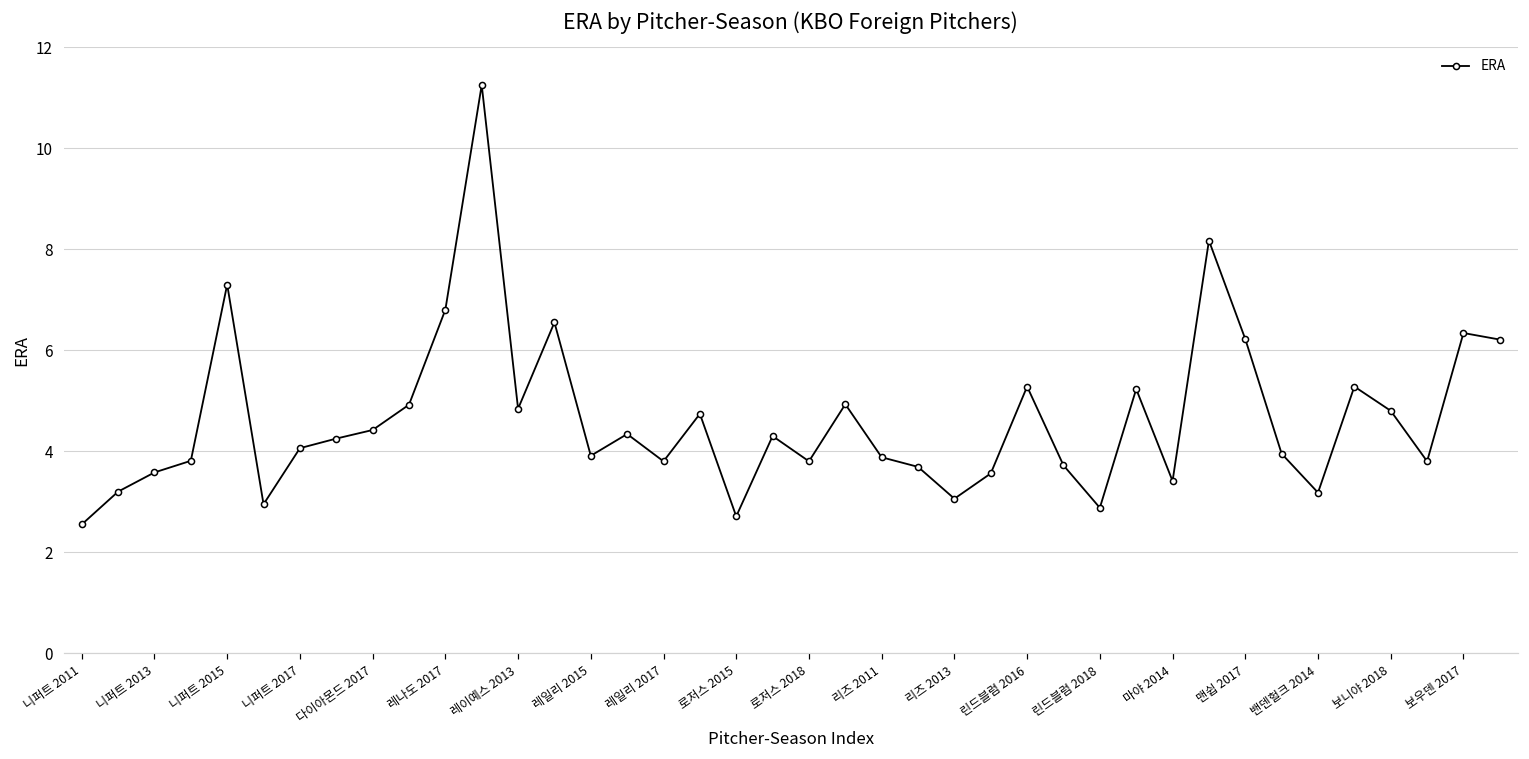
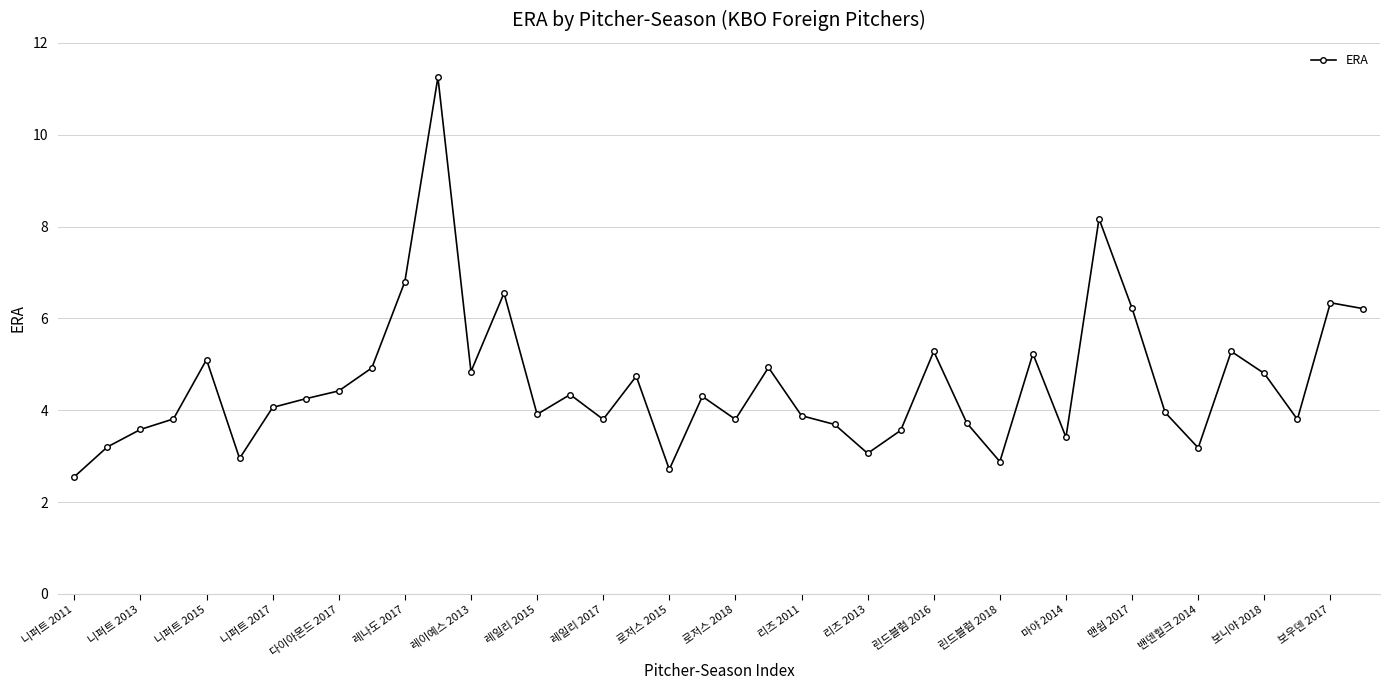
니퍼트 2015: 7.3 -> 5.1
